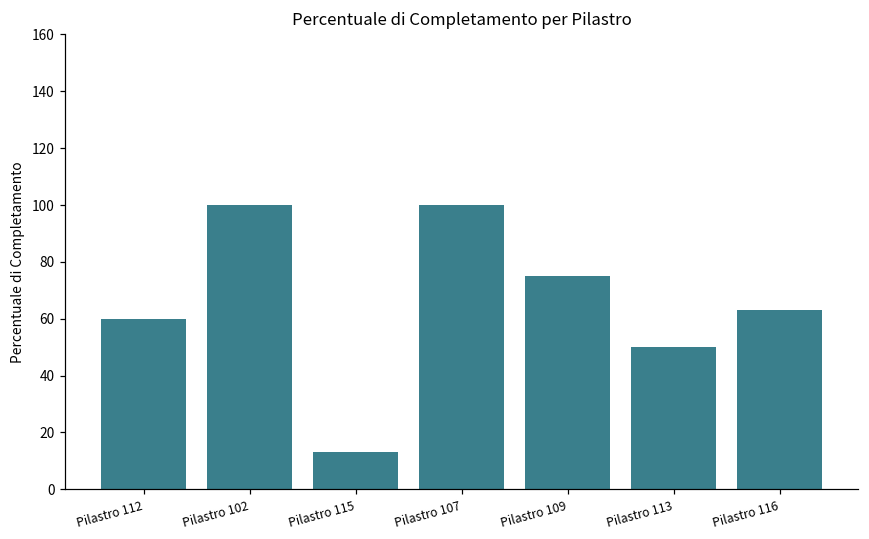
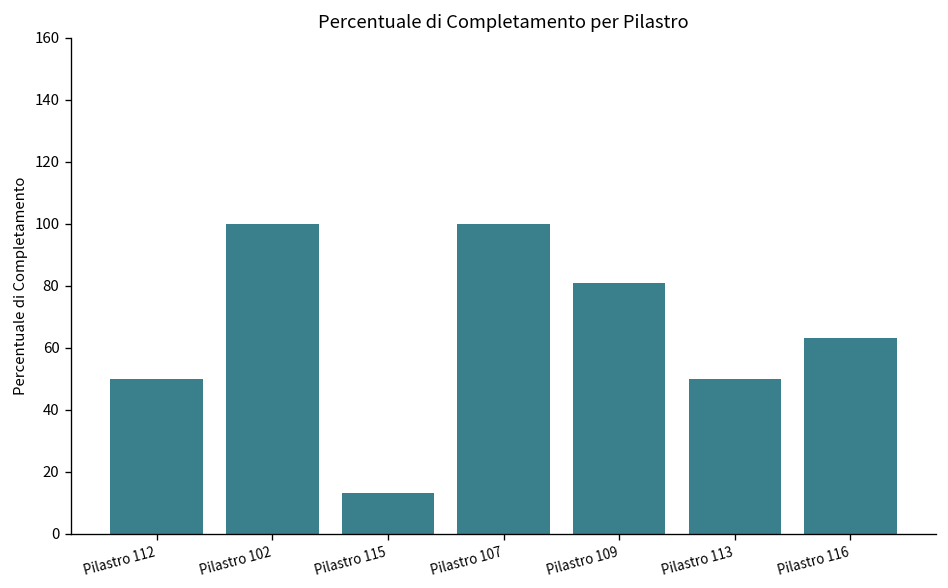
Pilastro 112: 60 -> 50
Pilastro 109: 75 -> 81
